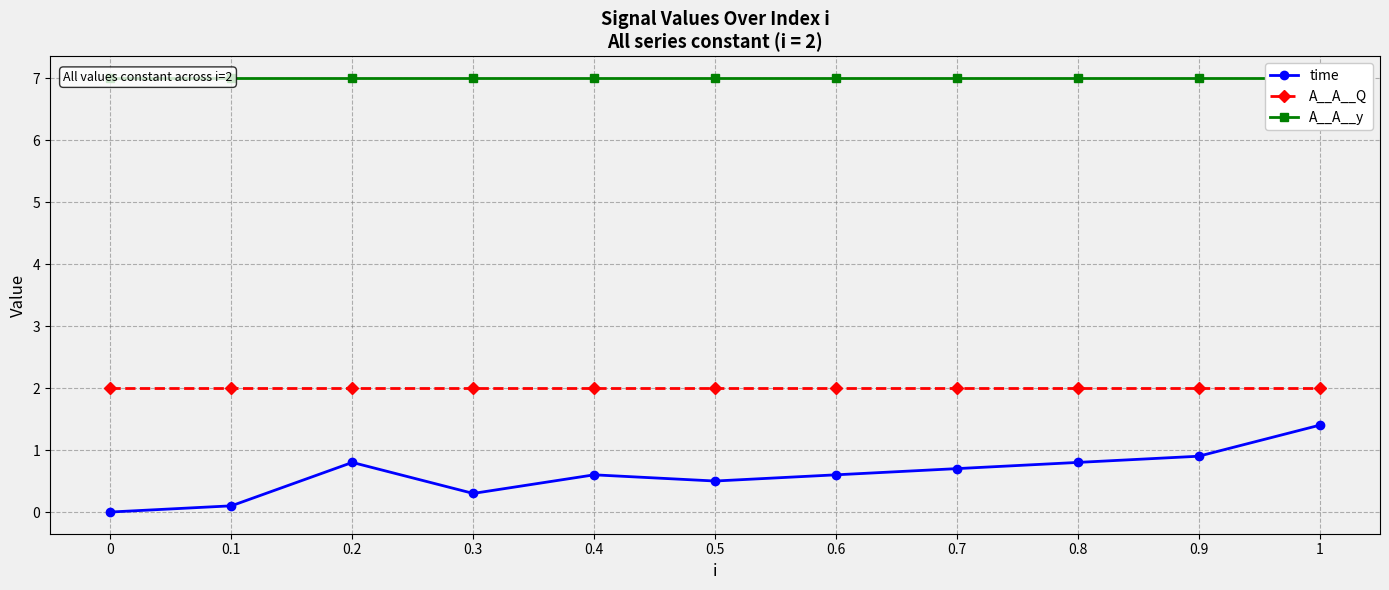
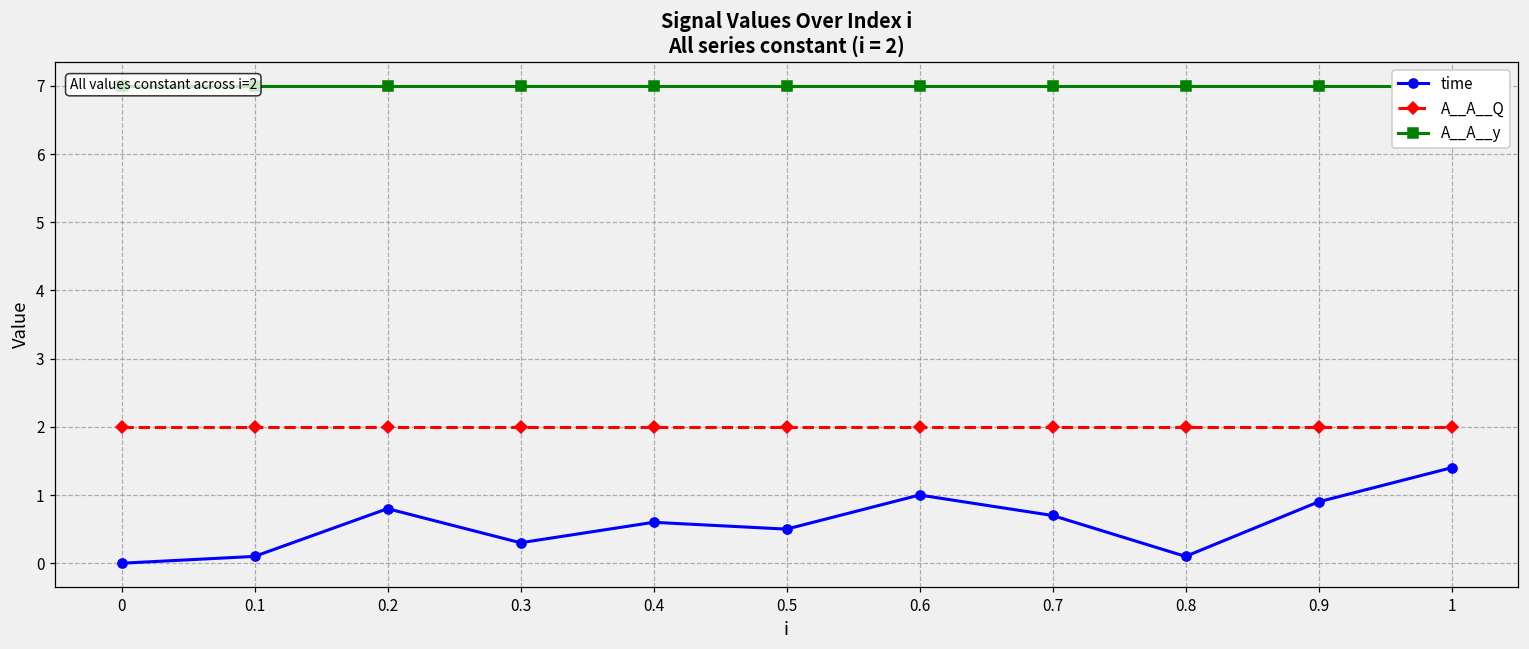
time, 0.6: 0.6 -> 1.0
time, 0.8: 0.8 -> 0.1
